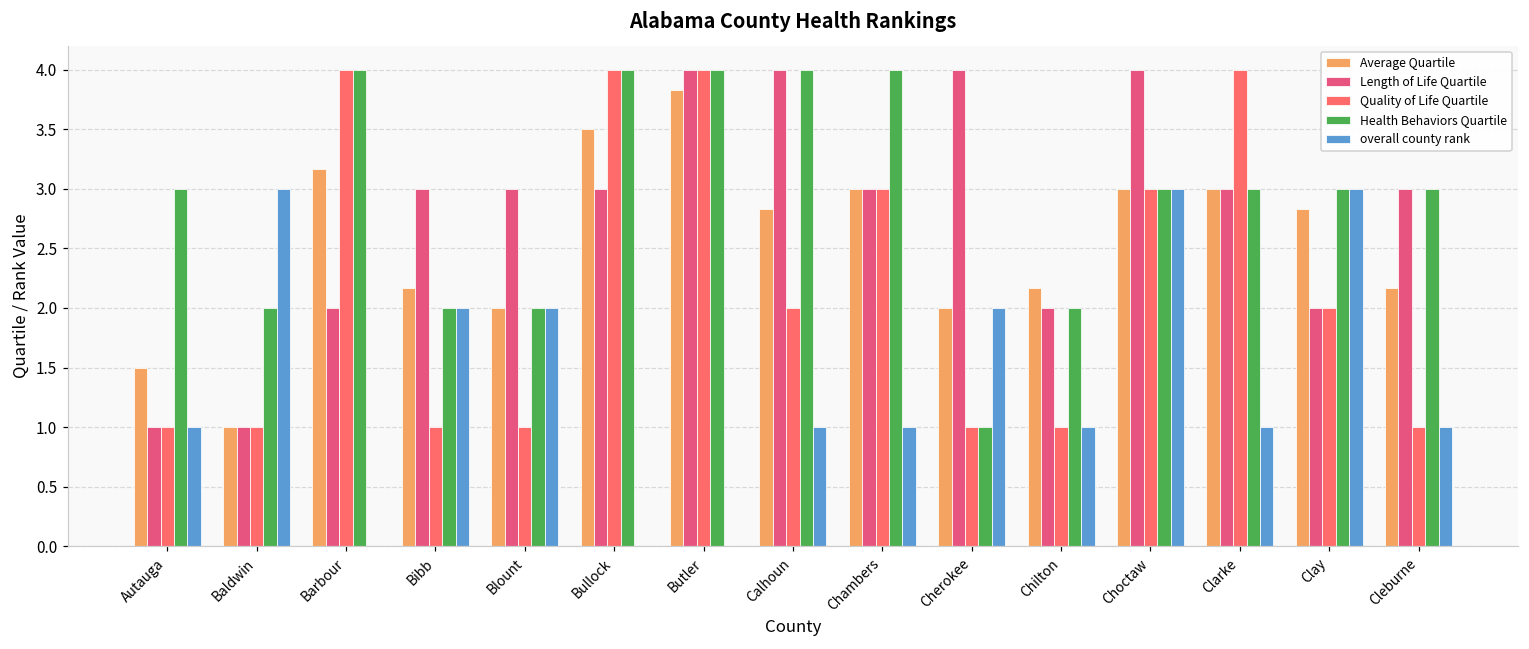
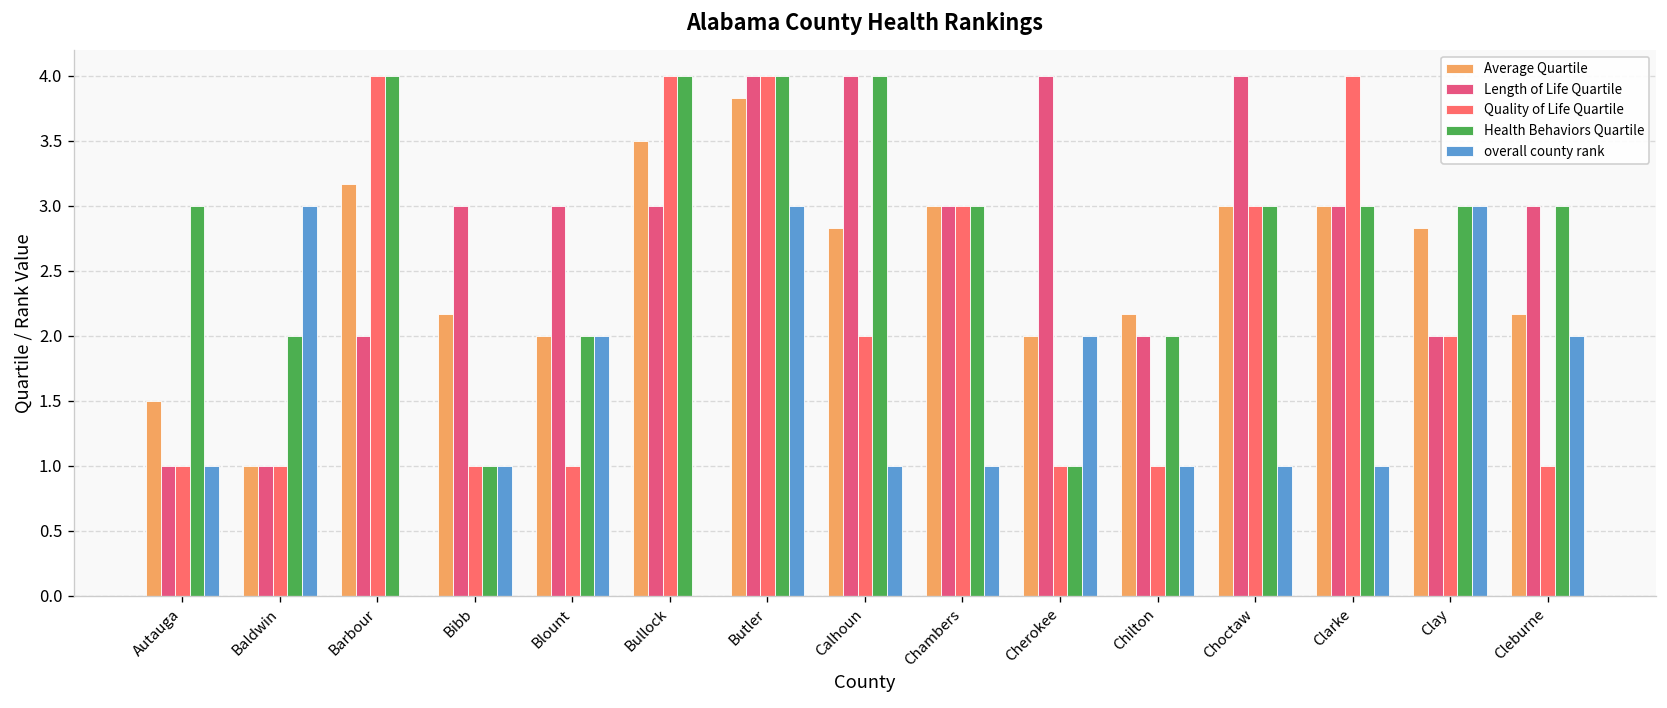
Health Behaviors Quartile, Bibb: 2 -> 1
overall county rank, Bibb: 2 -> 1
overall county rank, Butler: 0 -> 3
Health Behaviors Quartile, Chambers: 4 -> 3
overall county rank, Choctaw: 3 -> 1
overall county rank, Cleburne: 1 -> 2
